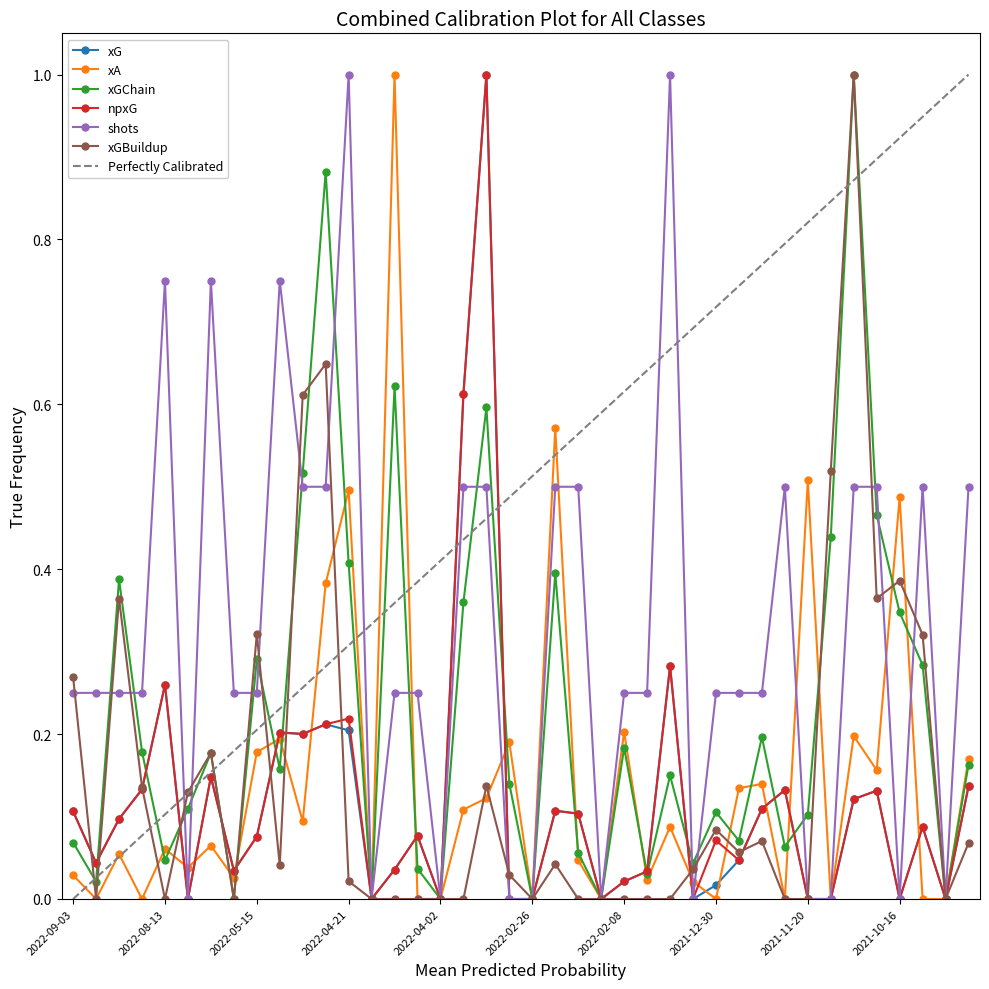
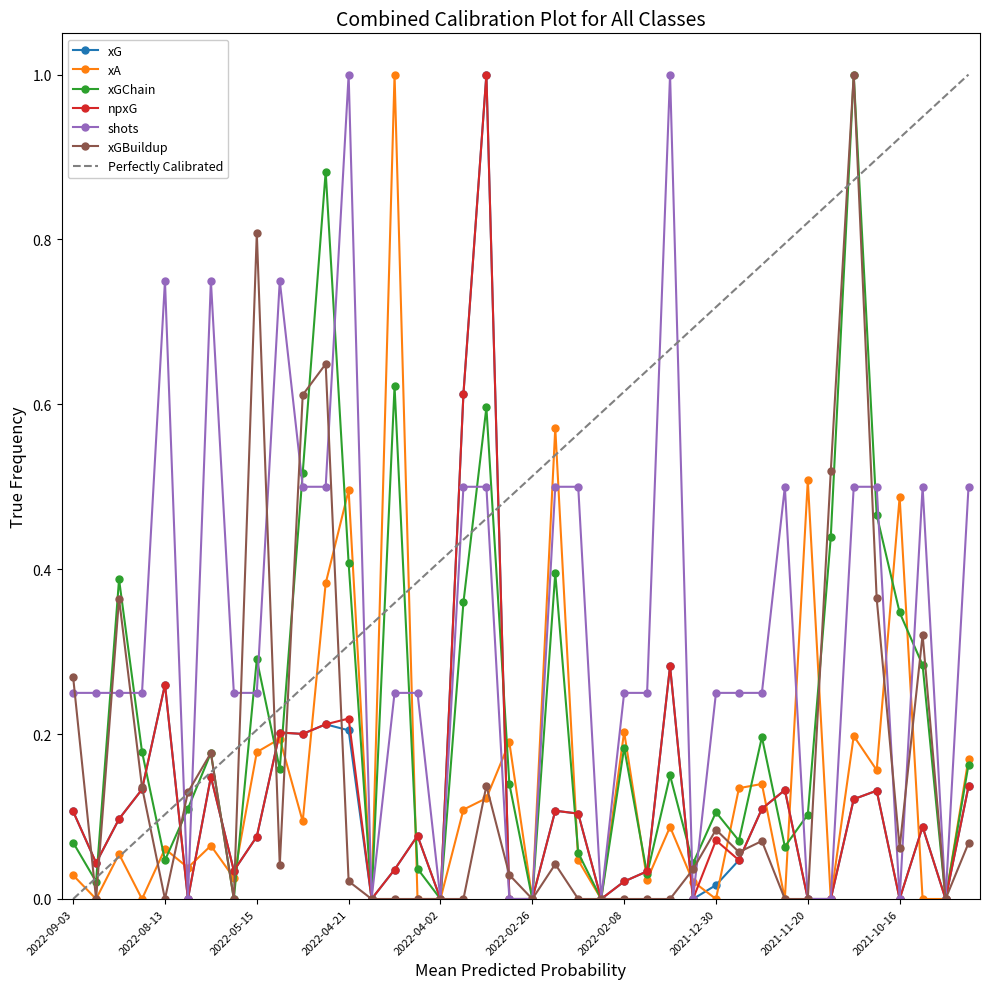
xGBuildup, 2022-05-15: 0.32 -> 0.81
xGBuildup, 2021-10-16: 0.39 -> 0.06
